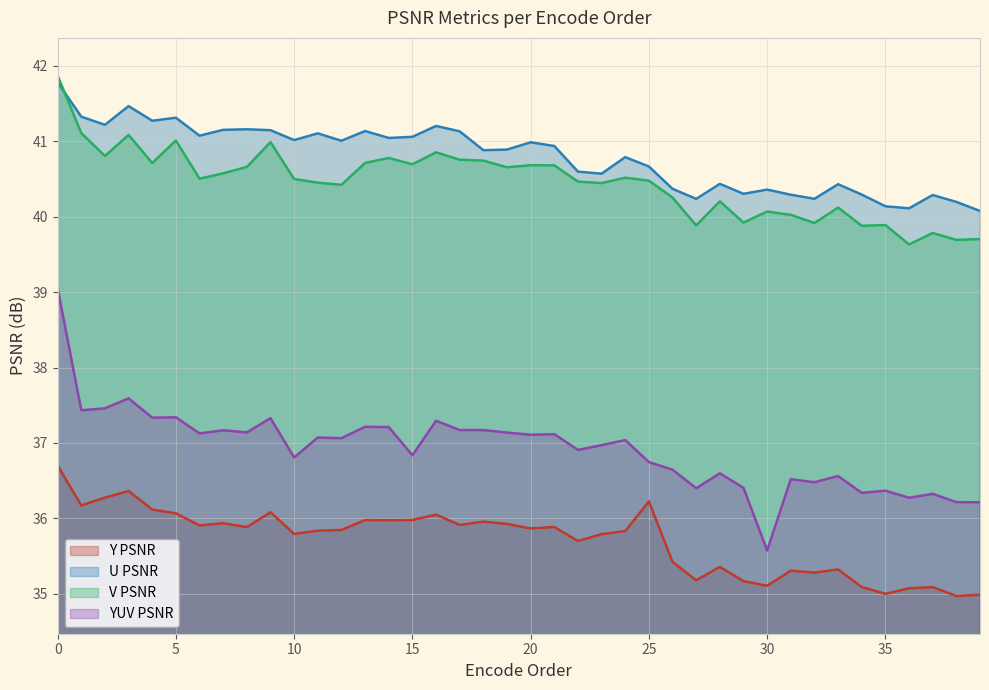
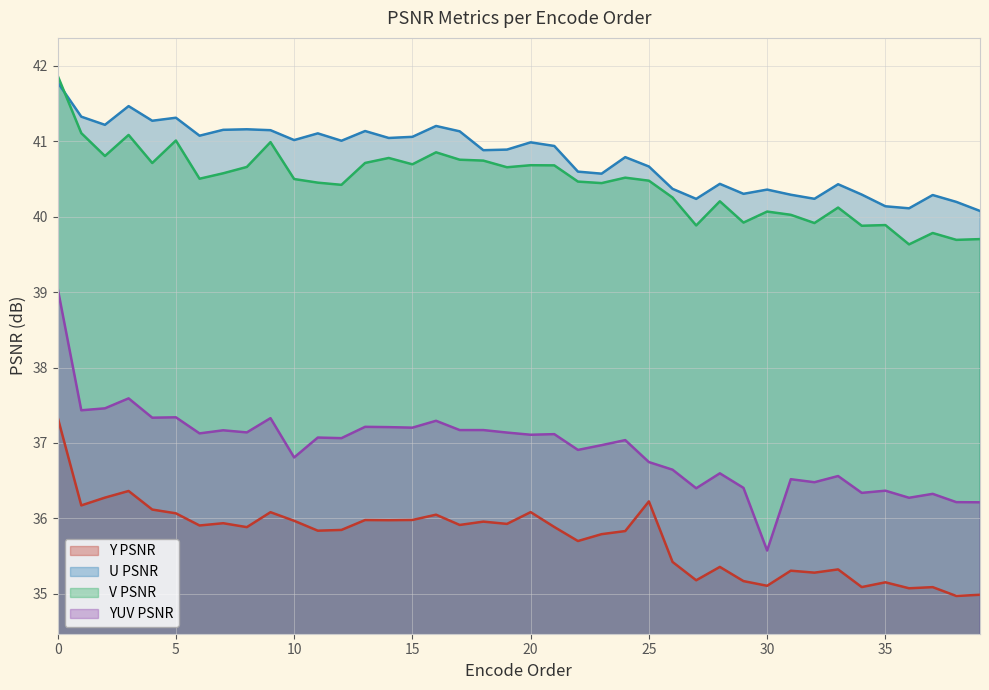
Y PSNR, 0: 36.7 -> 37.3
Y PSNR, 10: 35.8 -> 36.0
YUV PSNR, 15: 36.8 -> 37.2
Y PSNR, 20: 35.9 -> 36.1
Y PSNR, 35: 35.0 -> 35.2
